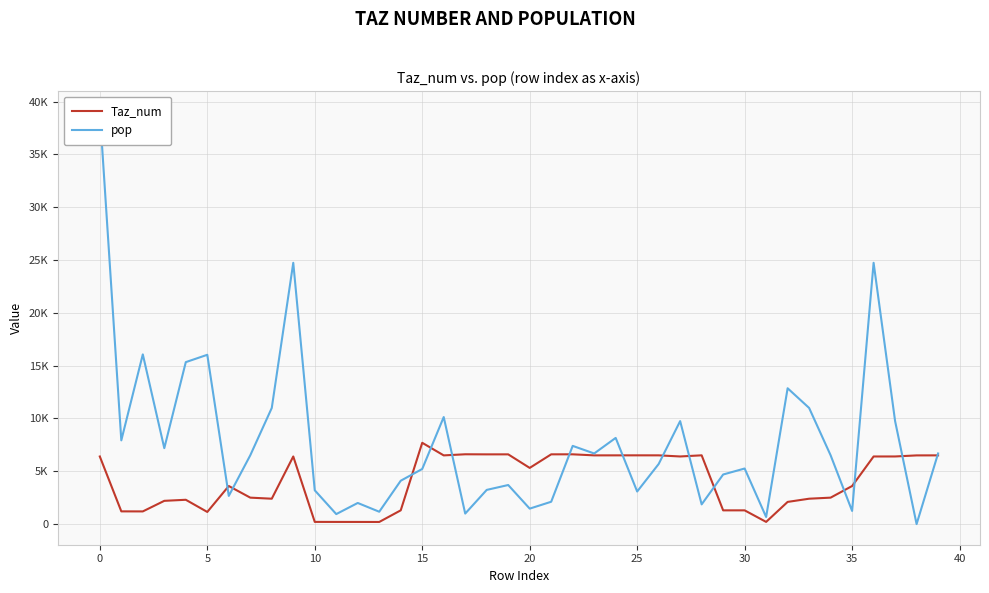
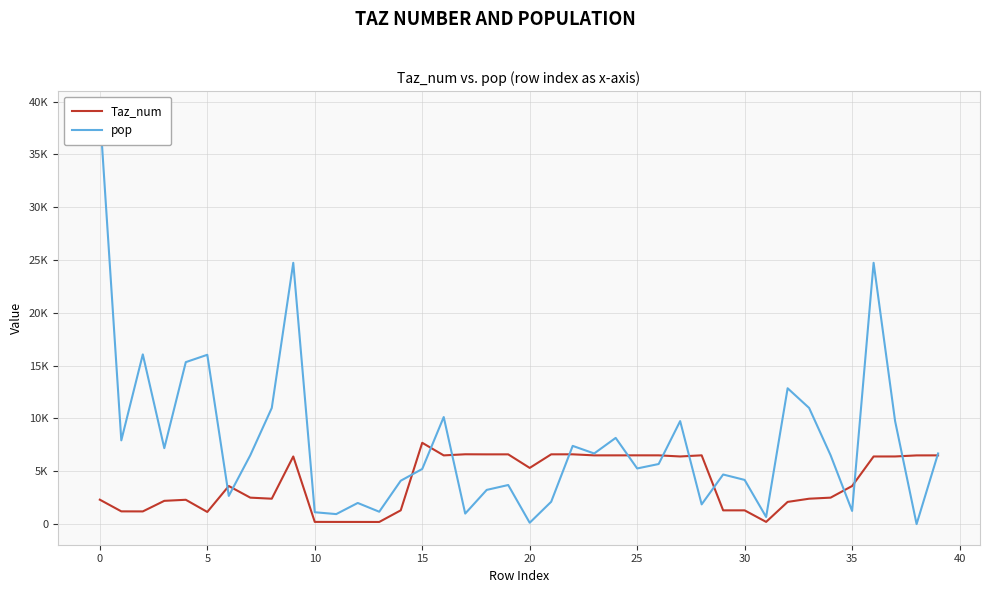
Taz_num, 0: 6400 -> 2300
pop, 10: 3200 -> 1100
pop, 20: 1500 -> 100
pop, 25: 3100 -> 5300
pop, 30: 5300 -> 4200
